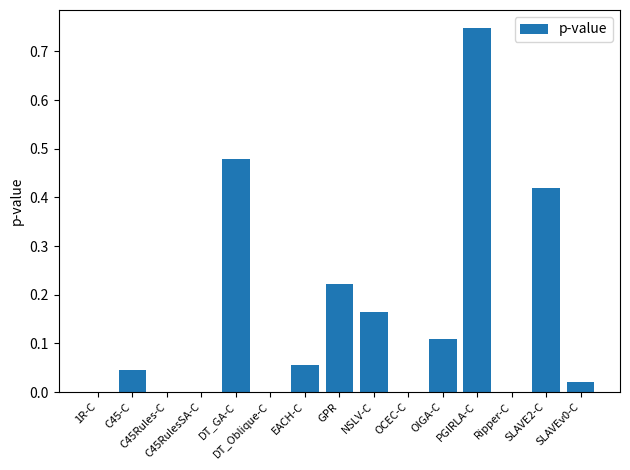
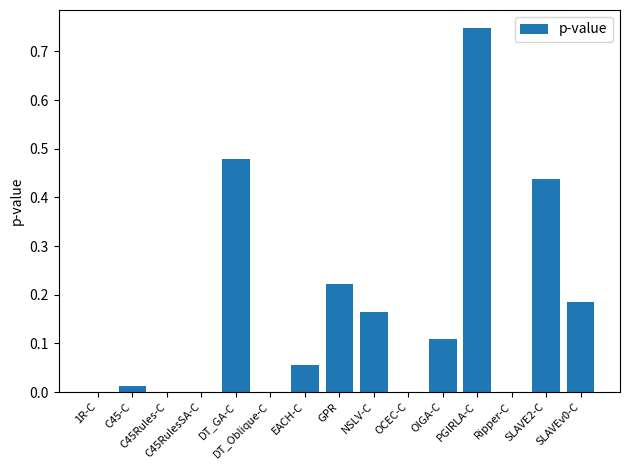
C45-C: 0.05 -> 0.01
SLAVE2-C: 0.42 -> 0.44
SLAVEv0-C: 0.02 -> 0.19
